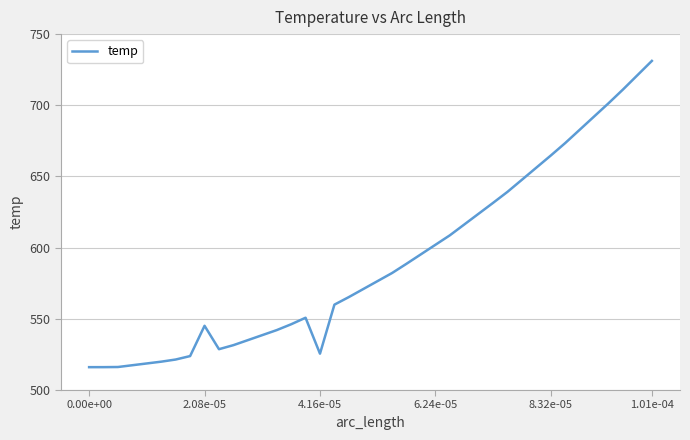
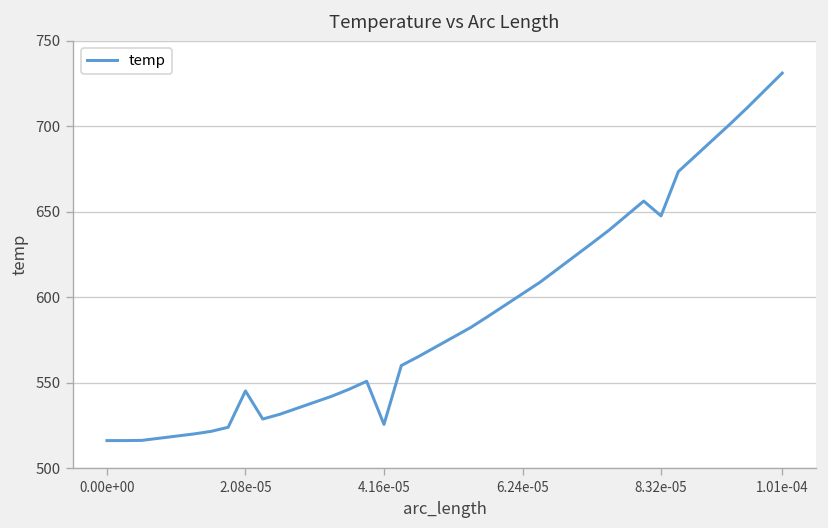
8.32e-05: 665 -> 648
